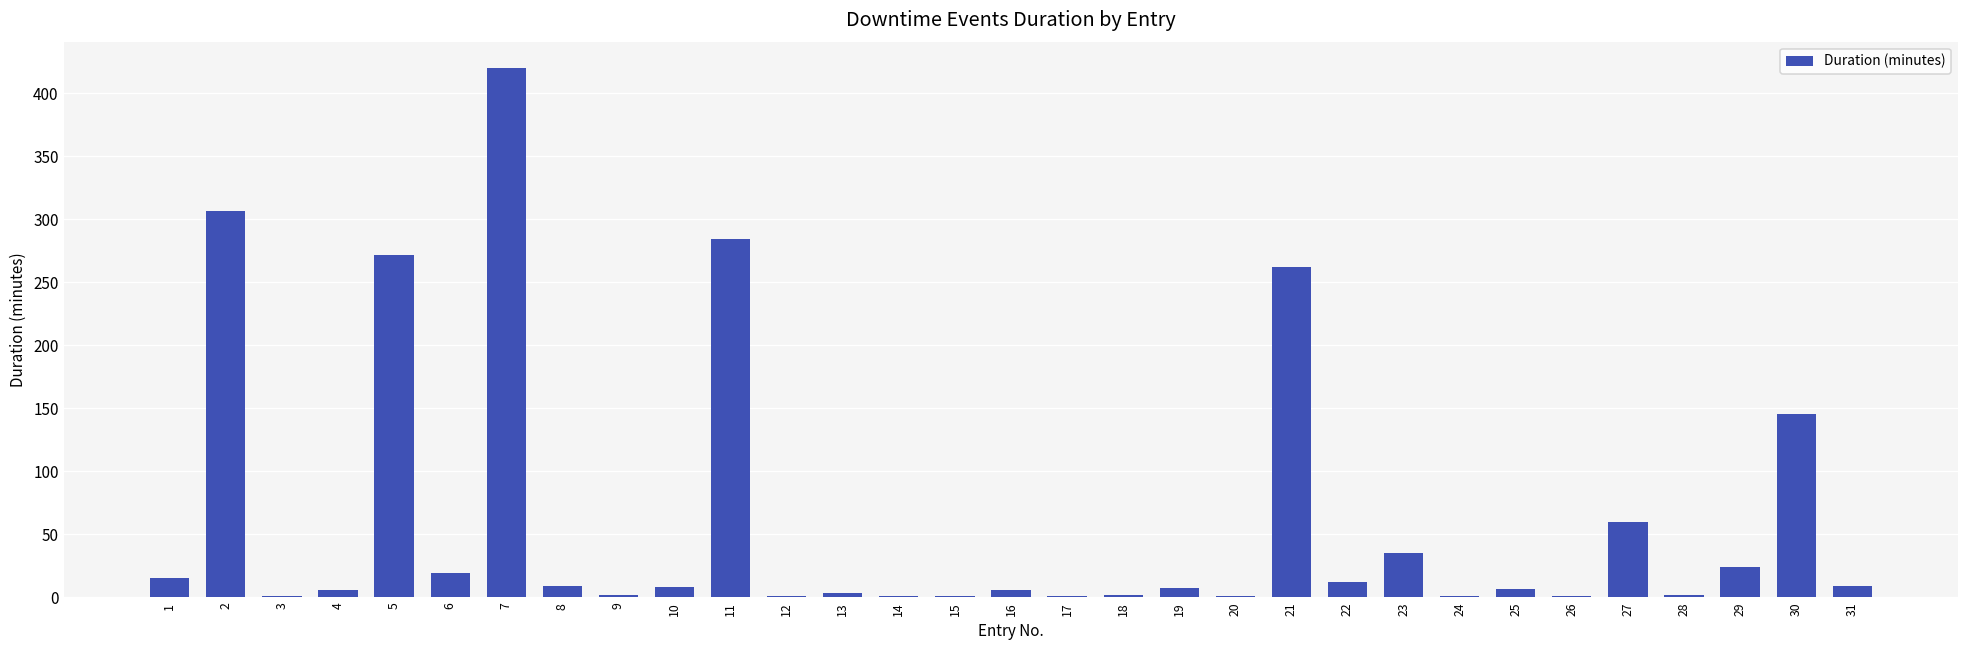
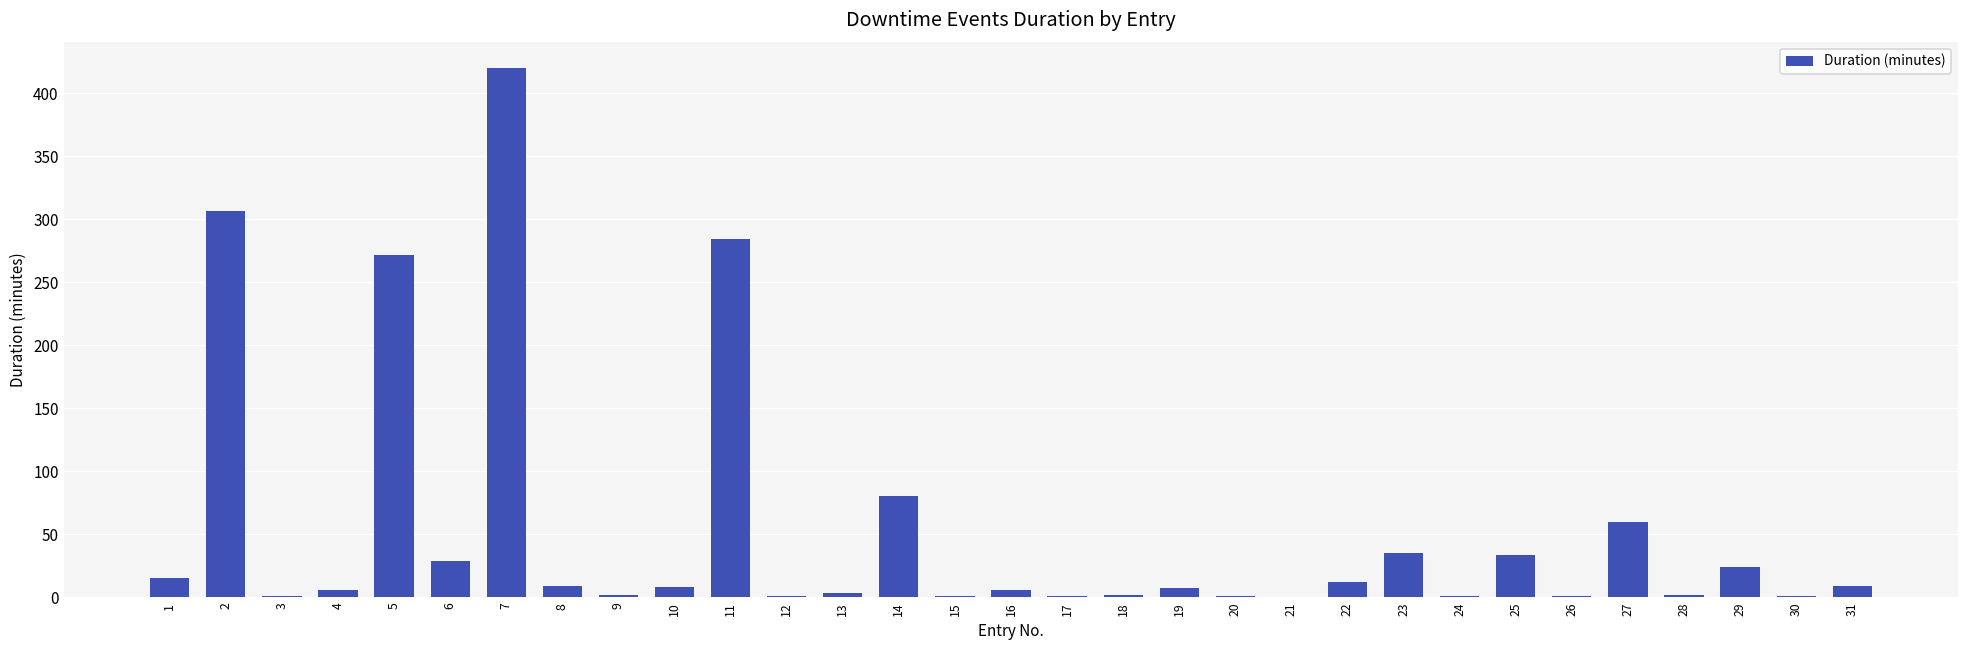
6: 19 -> 29
14: 1 -> 80
21: 262 -> 0
25: 7 -> 34
30: 146 -> 1
